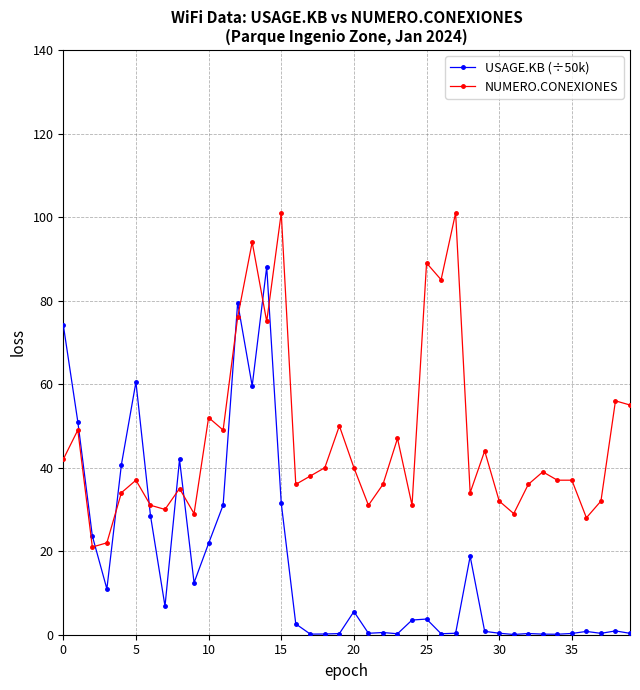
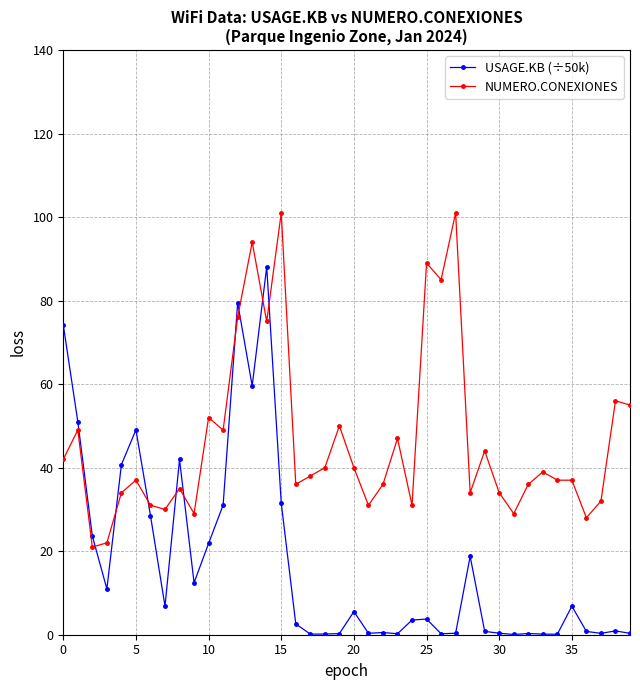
USAGE.KB (÷50k), 5: 60 -> 49
NUMERO.CONEXIONES, 30: 32 -> 34
USAGE.KB (÷50k), 35: 0 -> 7
